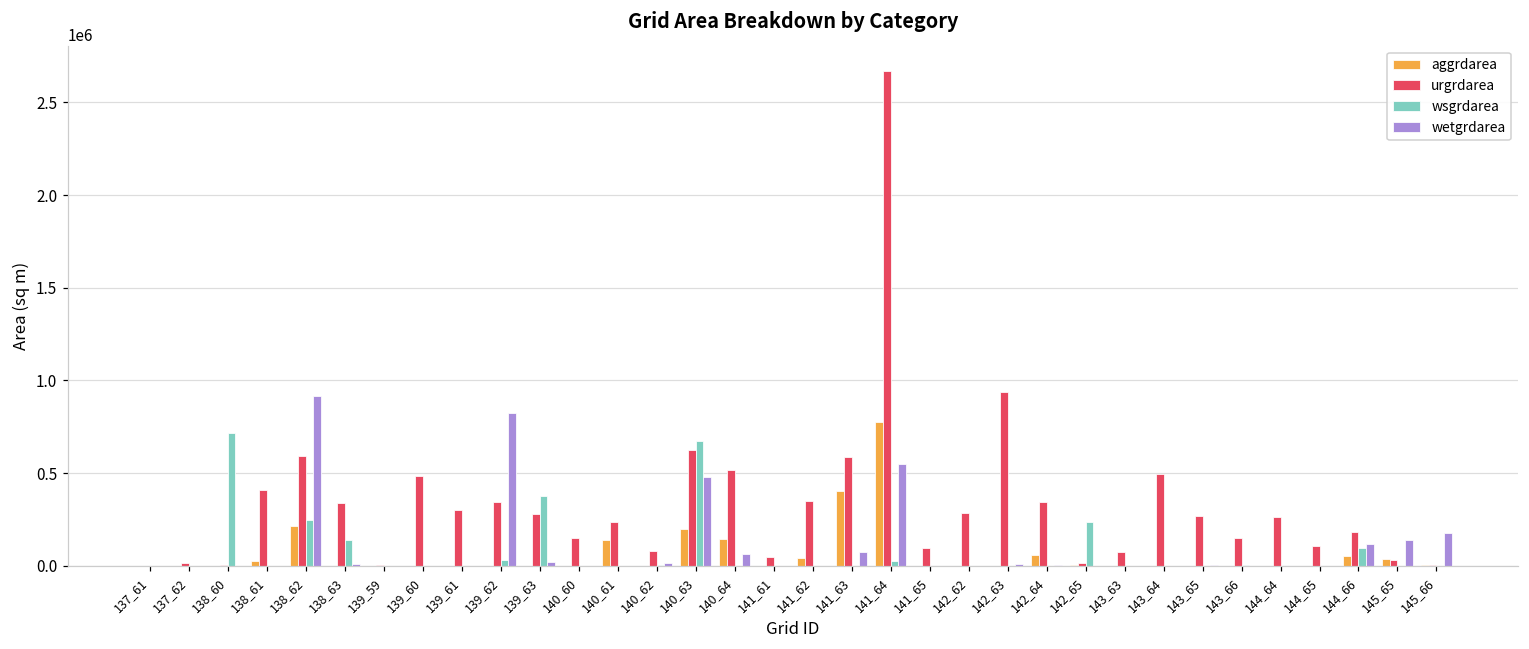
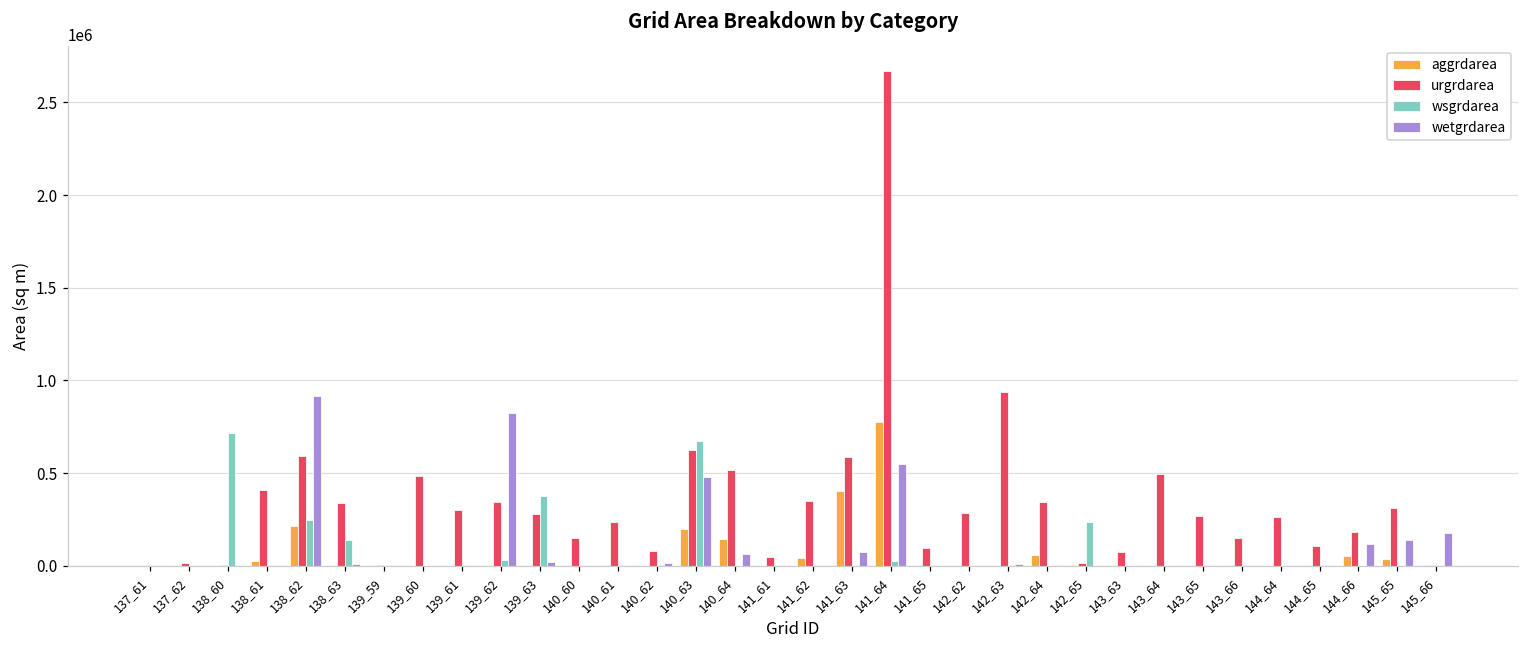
aggrdarea, 140_61: 140000 -> 0
wsgrdarea, 144_66: 100000 -> 0
urgrdarea, 145_65: 30000 -> 310000
